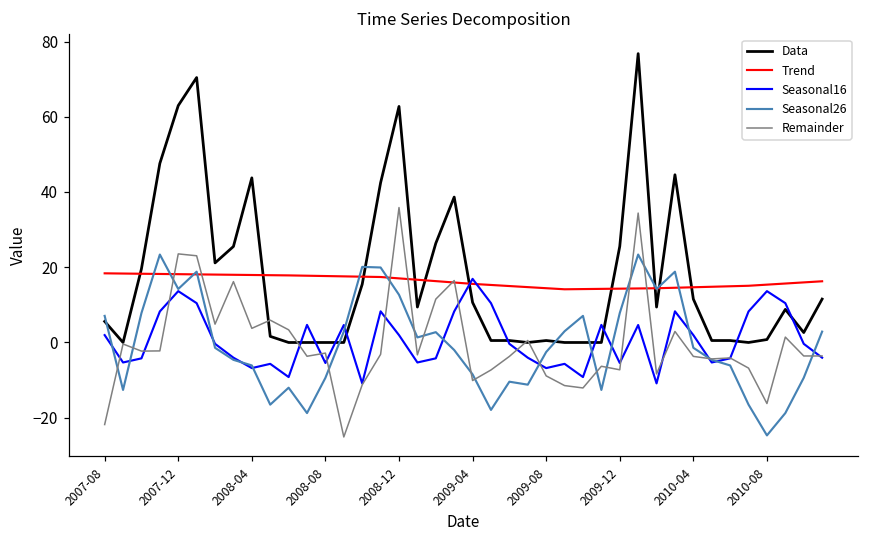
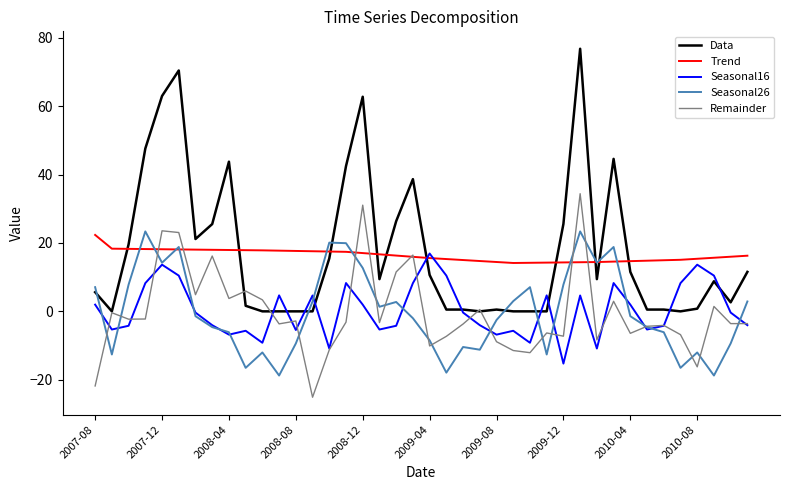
Trend, 2007-08: 18 -> 22
Remainder, 2008-12: 36 -> 31
Seasonal16, 2009-12: -5 -> -15
Remainder, 2010-04: -4 -> -6
Seasonal26, 2010-08: -25 -> -12
